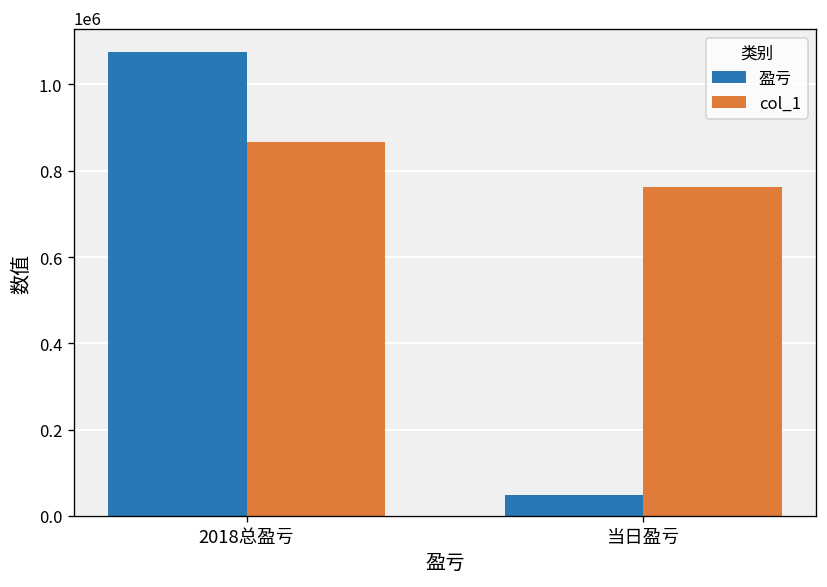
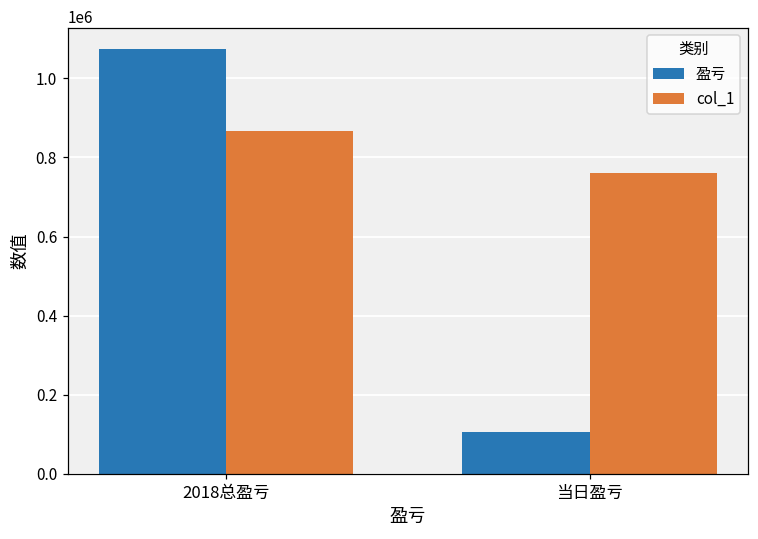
盈亏, 当日盈亏: 50000 -> 100000
